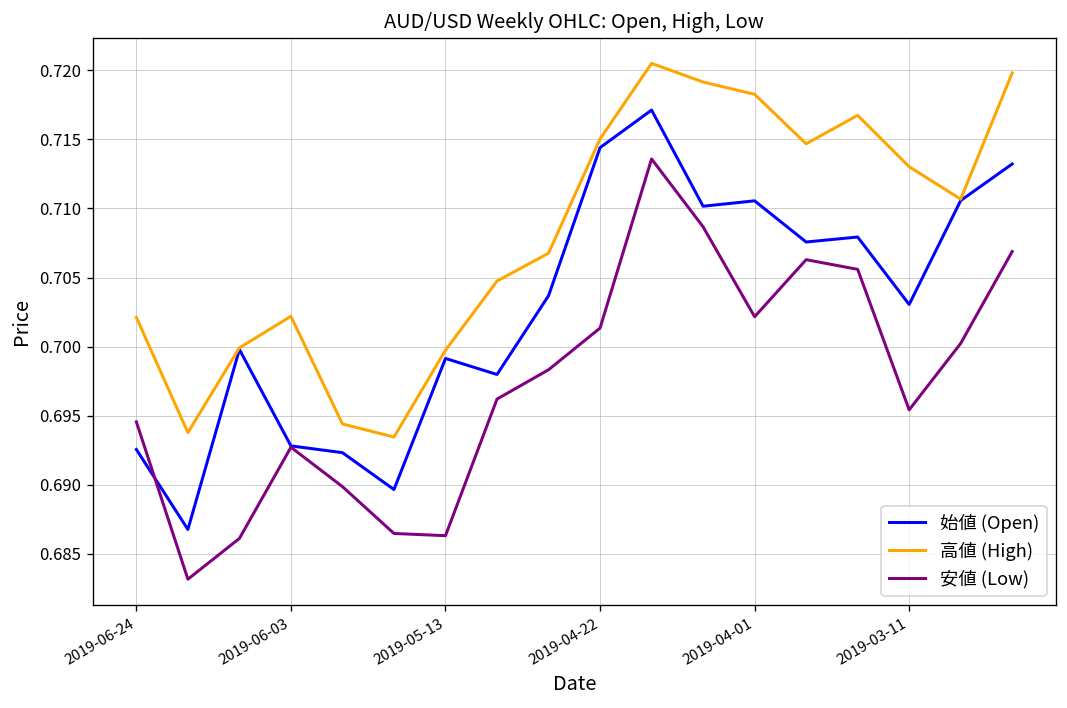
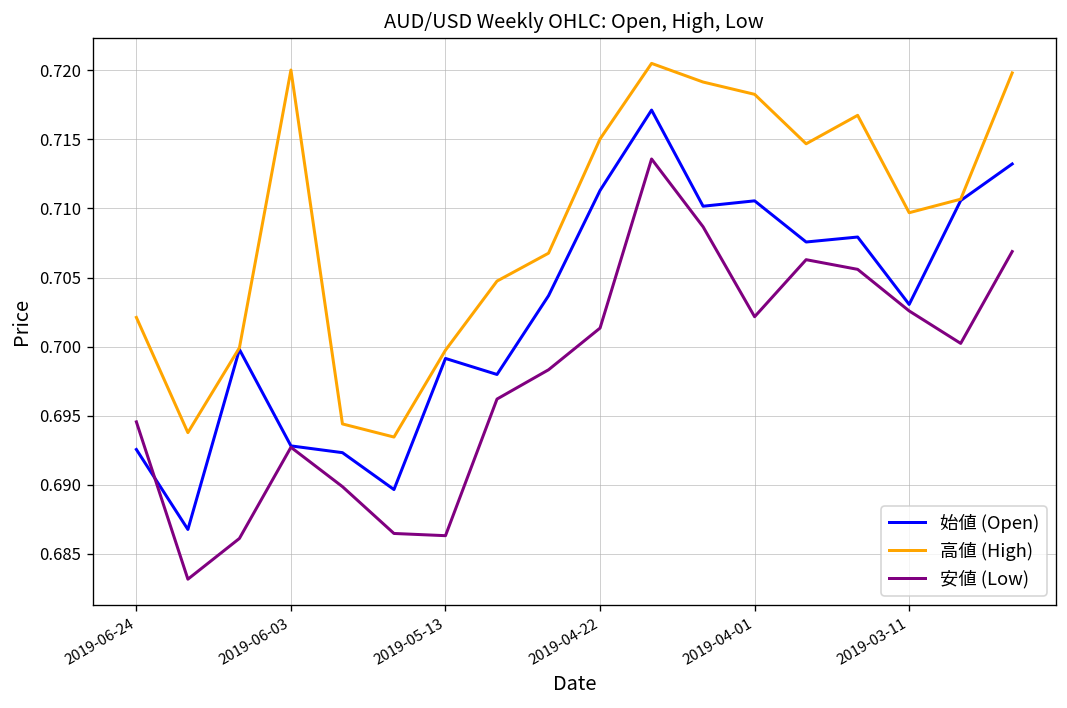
高値 (High), 2019-06-03: 0.7022 -> 0.7200
始値 (Open), 2019-04-22: 0.7144 -> 0.7113
高値 (High), 2019-03-11: 0.7130 -> 0.7097
安値 (Low), 2019-03-11: 0.6954 -> 0.7026
